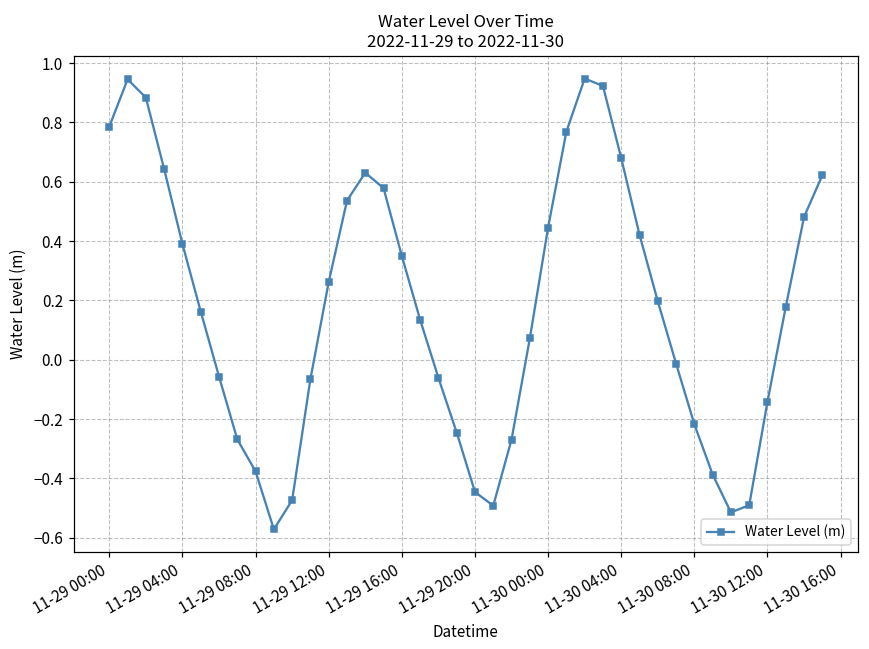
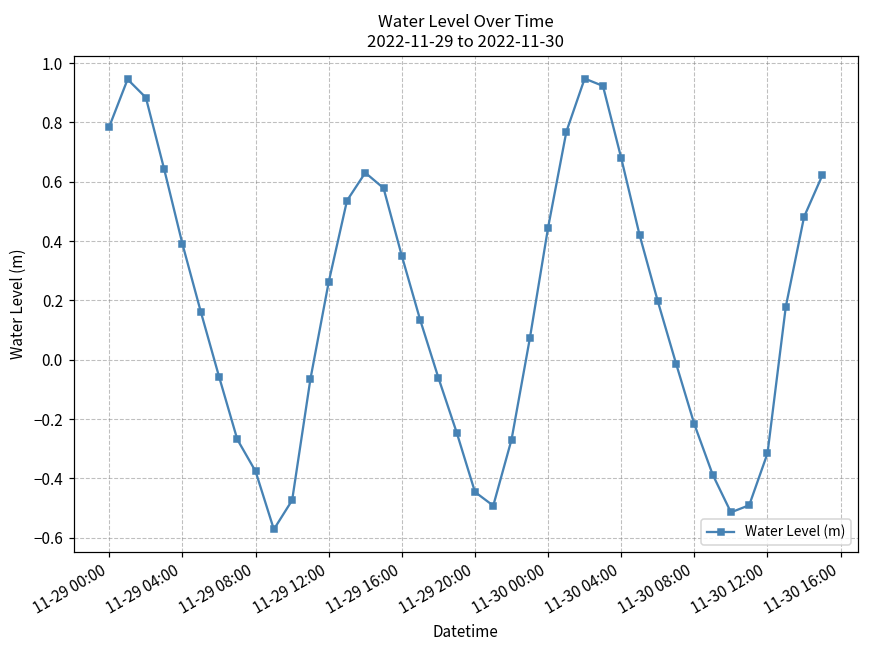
11-30 12:00: -0.14 -> -0.32
